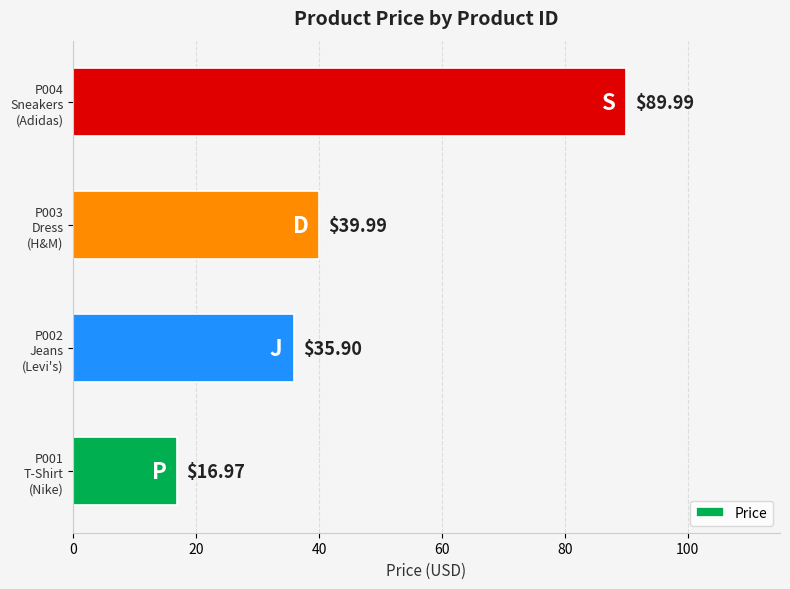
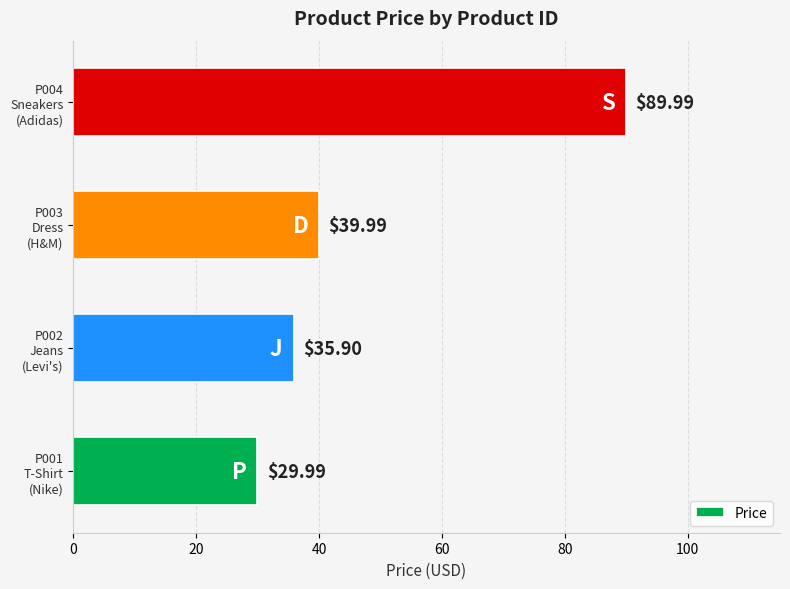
P001 T-Shirt (Nike): $16.97 -> $29.99
